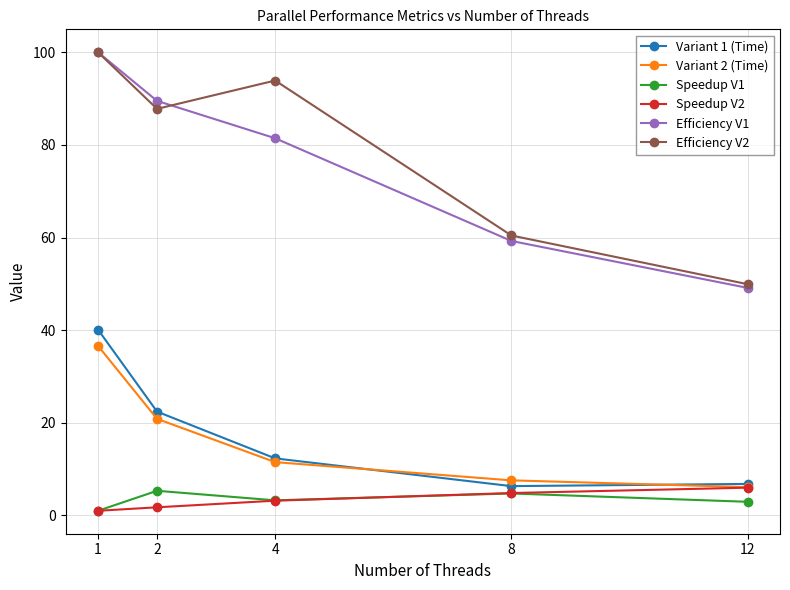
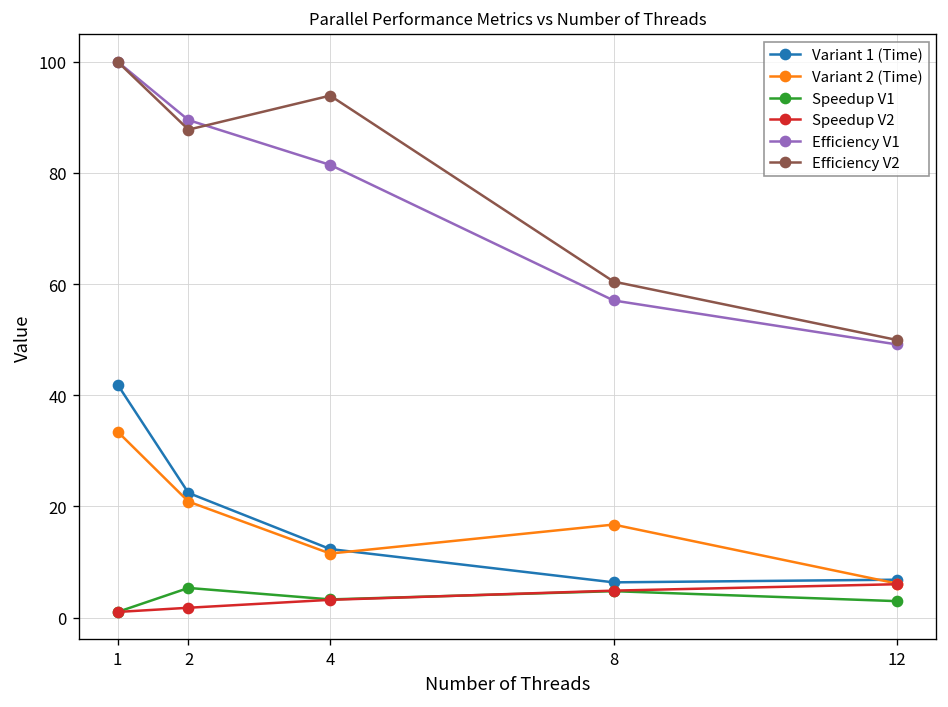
Variant 1 (Time), 1: 40 -> 42
Variant 2 (Time), 1: 37 -> 33
Variant 2 (Time), 8: 8 -> 17
Efficiency V1, 8: 59 -> 57
